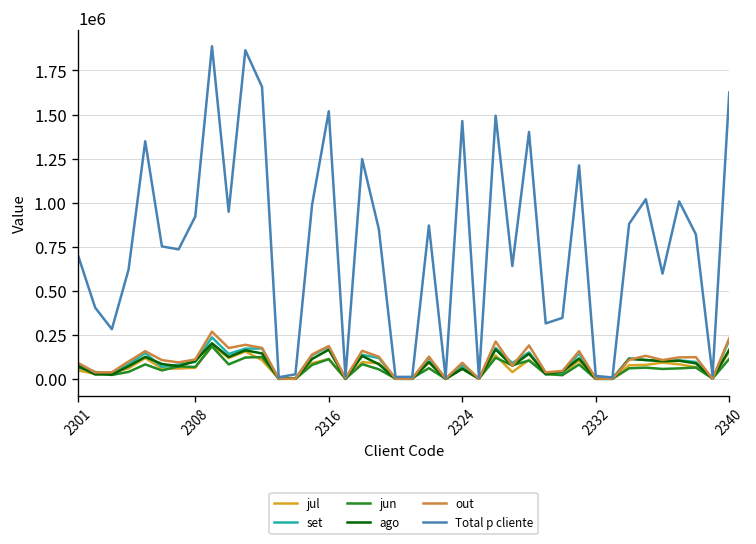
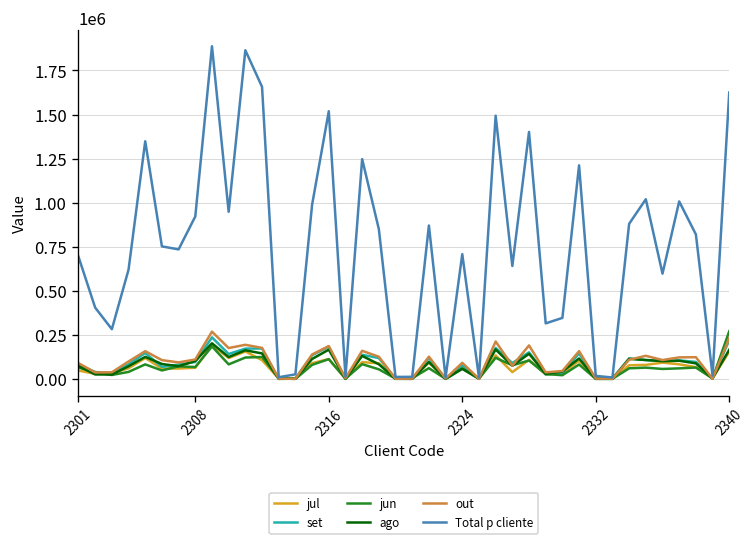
Total p cliente, 2324: 1460000 -> 710000
jun, 2340: 110000 -> 270000
